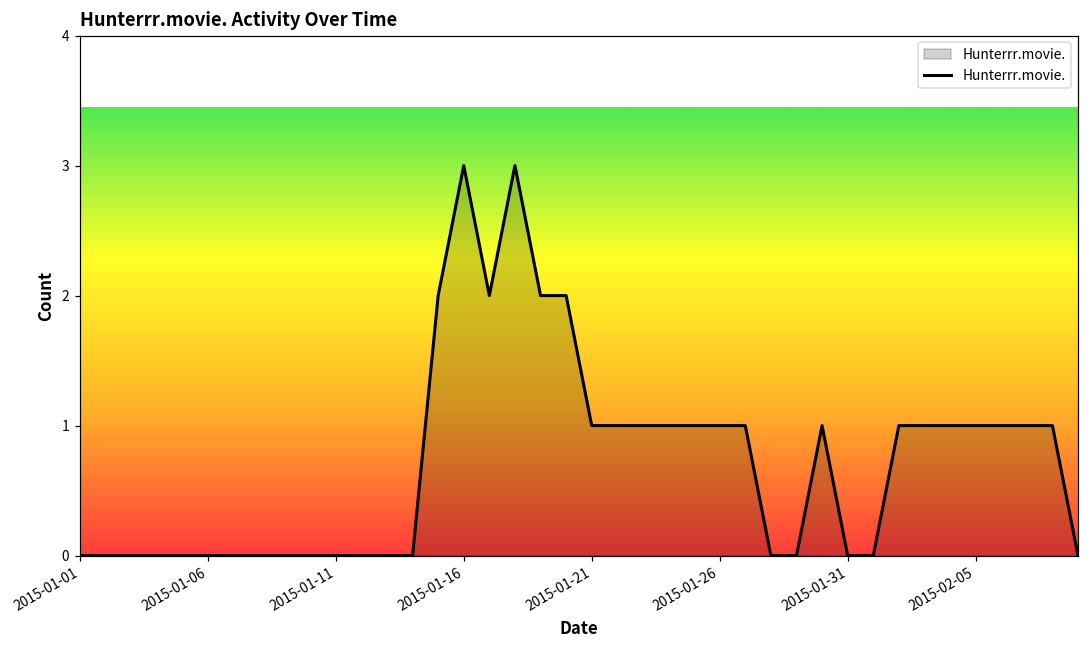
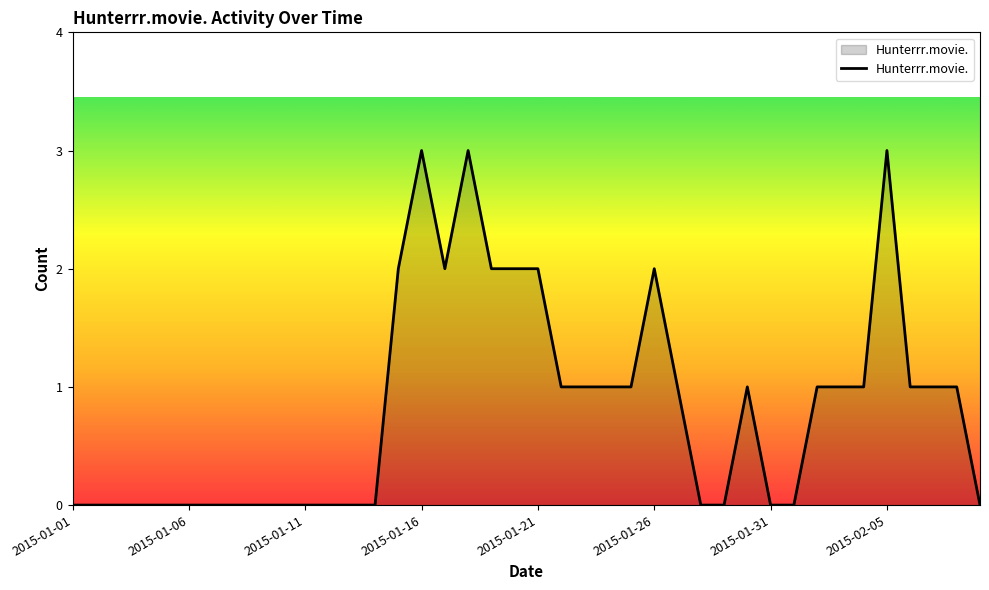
2015-01-21: 1 -> 2
2015-01-26: 1 -> 2
2015-02-05: 1 -> 3
